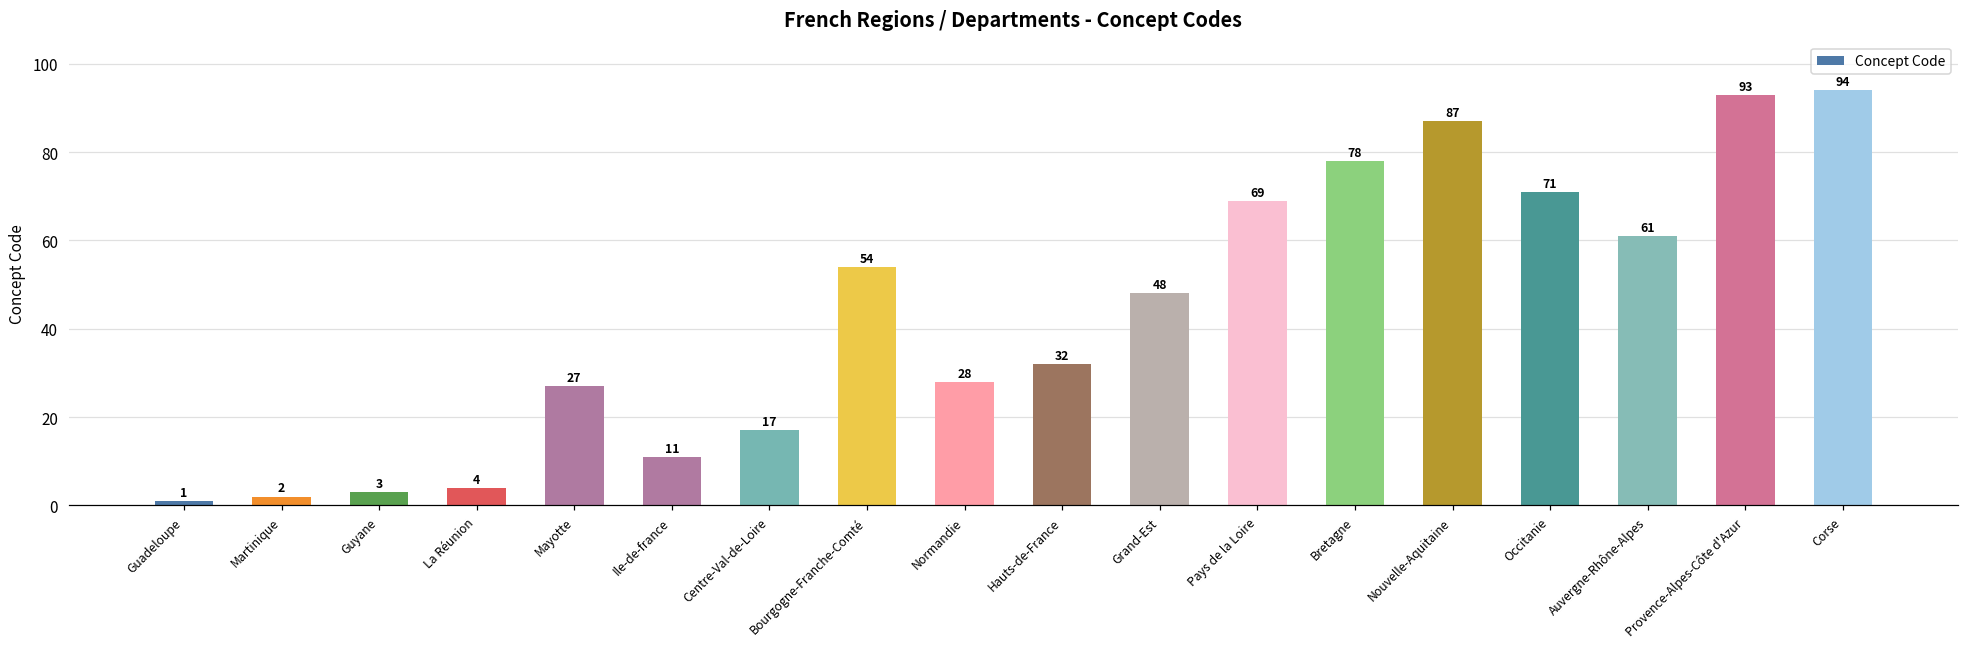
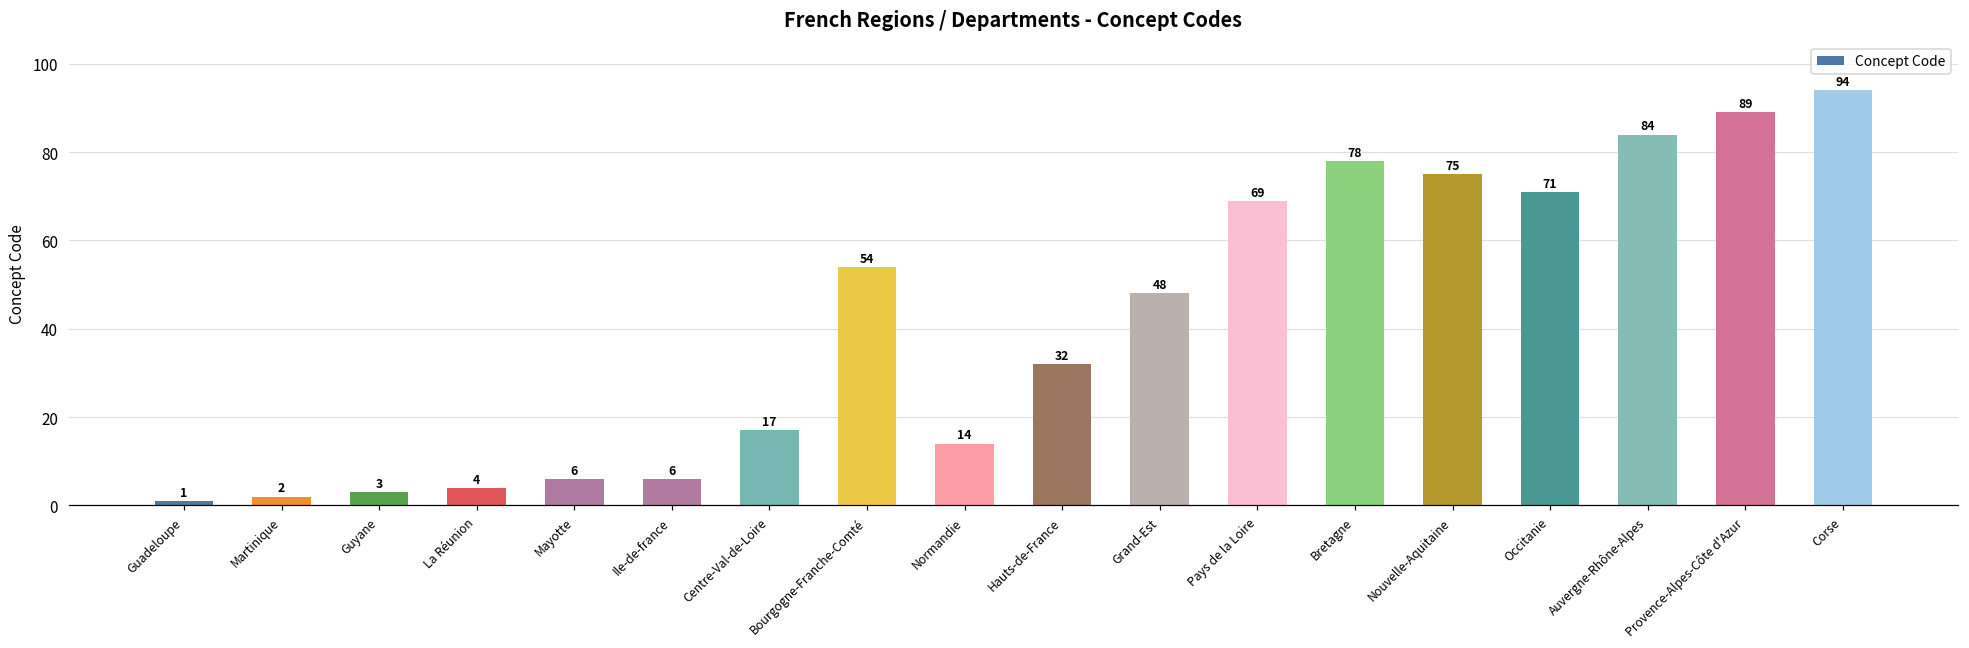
Mayotte: 27 -> 6
Ile-de-france: 11 -> 6
Normandie: 28 -> 14
Nouvelle-Aquitaine: 87 -> 75
Auvergne-Rhône-Alpes: 61 -> 84
Provence-Alpes-Côte d'Azur: 93 -> 89
